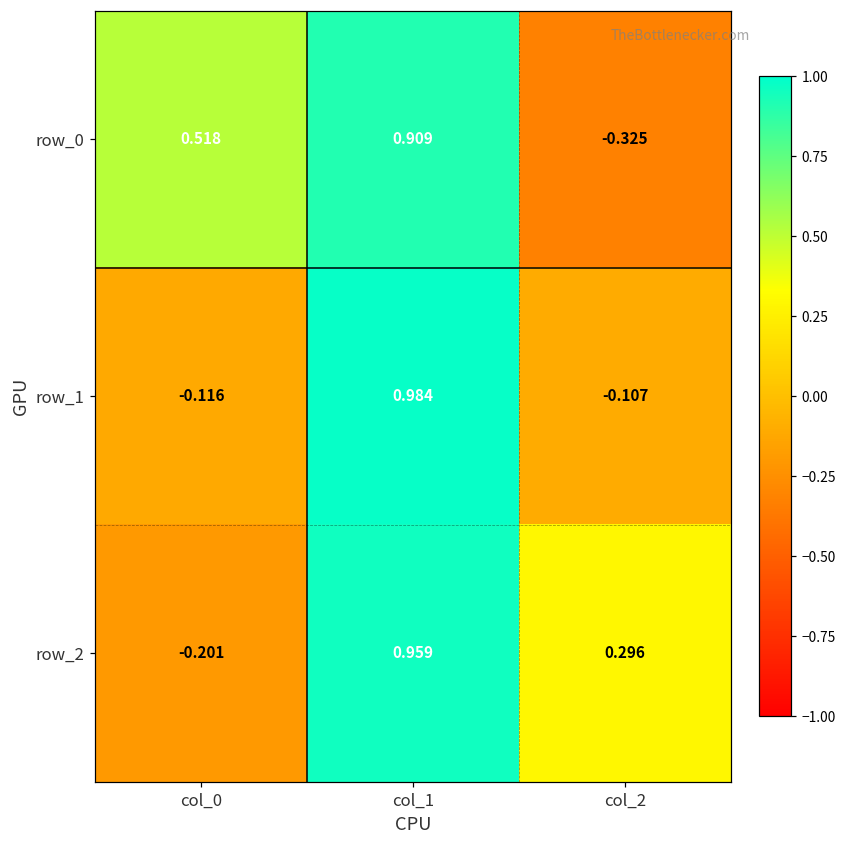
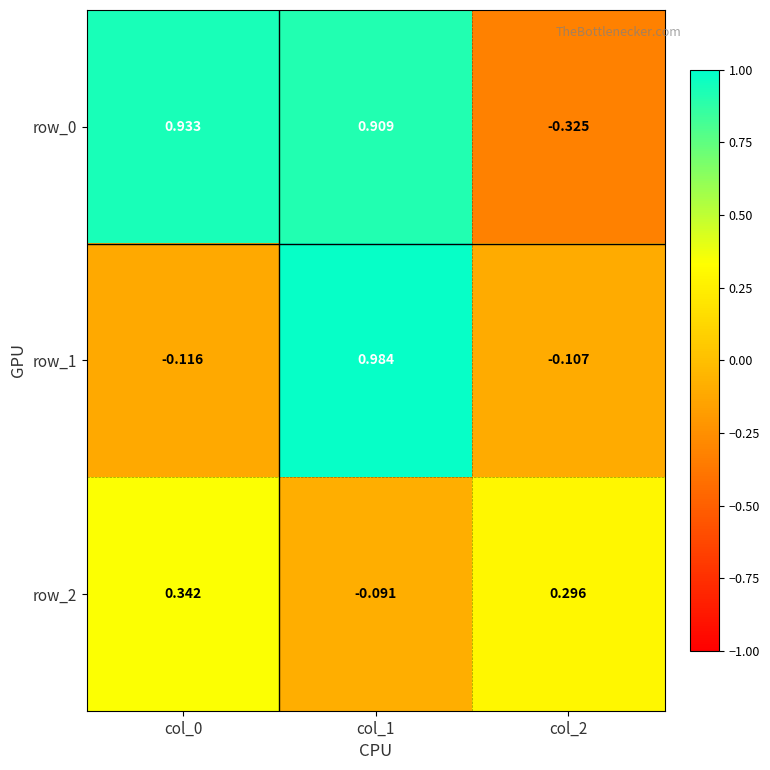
row_0, col_0: 0.518 -> 0.933
row_2, col_0: -0.201 -> 0.342
row_2, col_1: 0.959 -> -0.091
